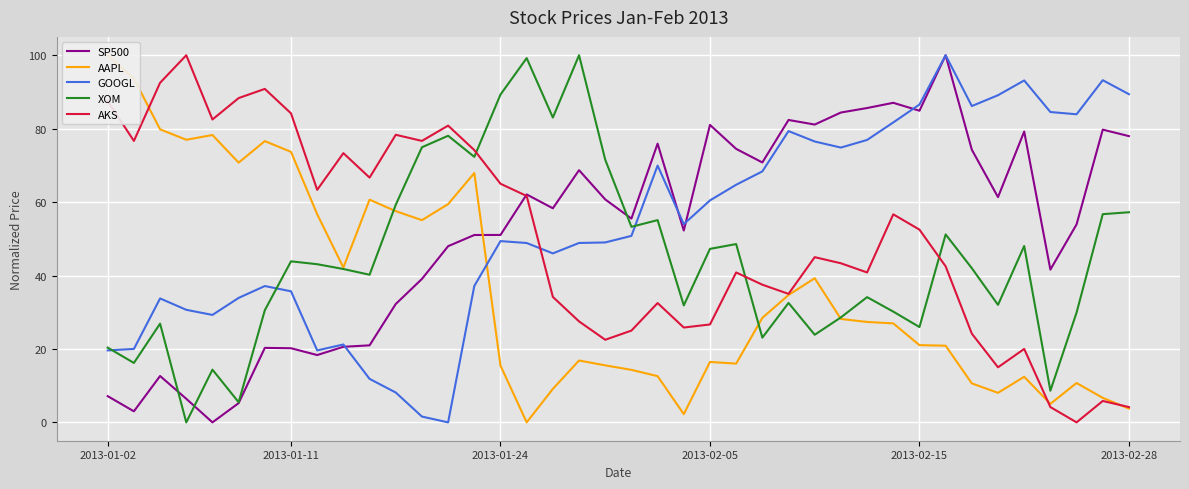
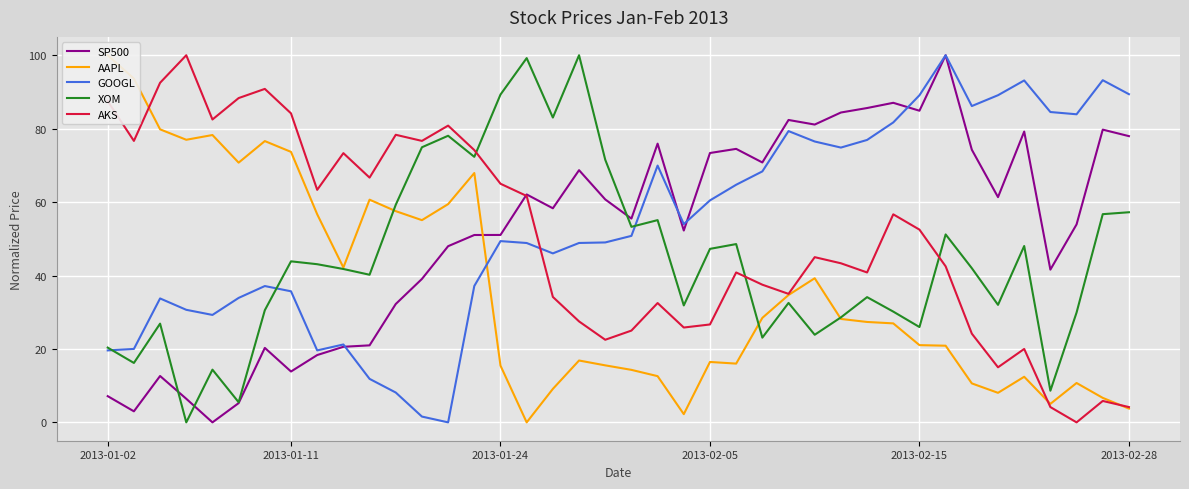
SP500, 2013-01-11: 20 -> 14
SP500, 2013-02-05: 81 -> 73
GOOGL, 2013-02-15: 87 -> 89
